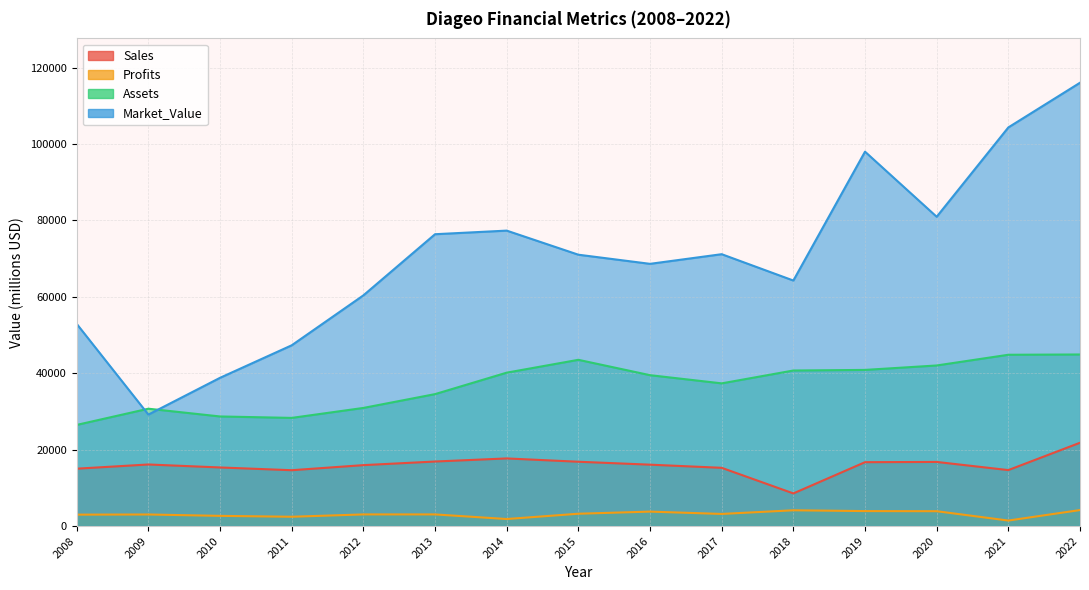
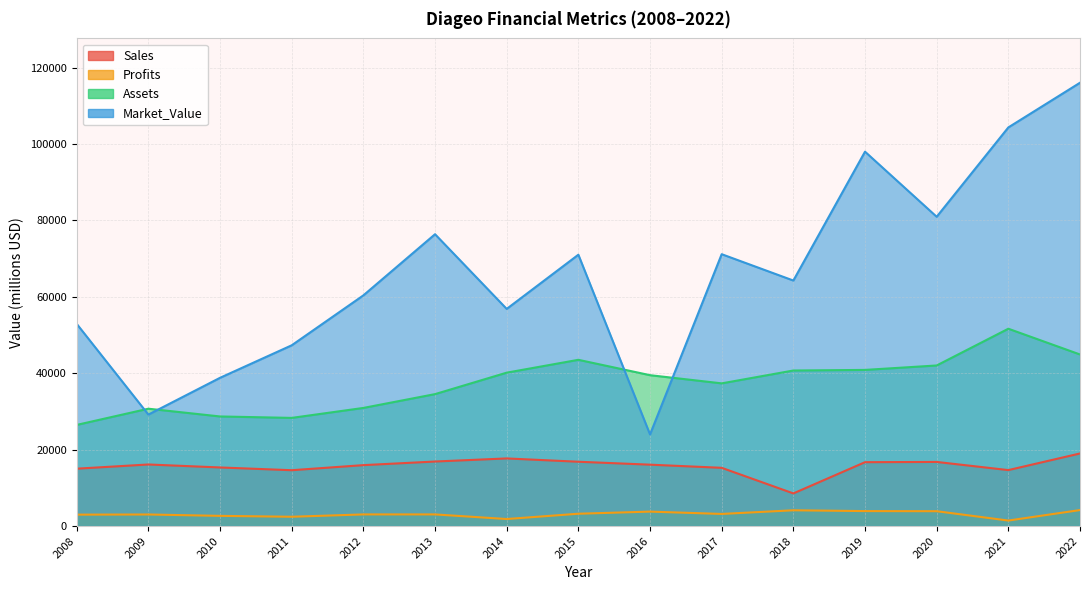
Market_Value, 2014: 77000 -> 57000
Market_Value, 2016: 69000 -> 24000
Assets, 2021: 45000 -> 52000
Sales, 2022: 22000 -> 19000
